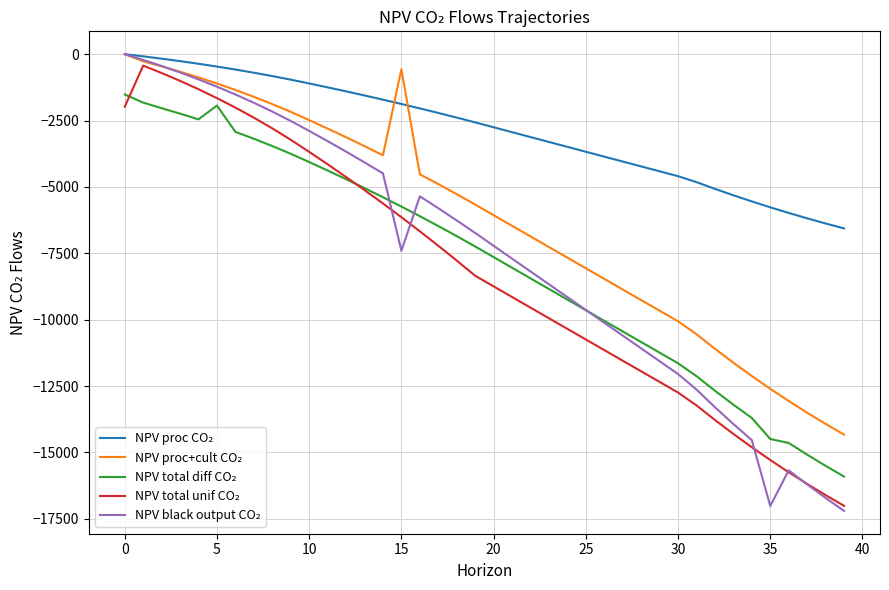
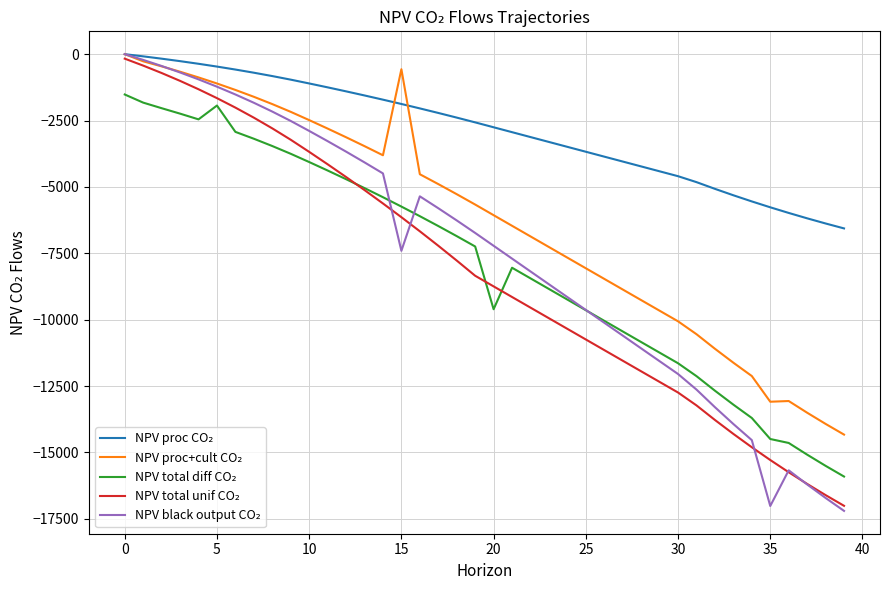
NPV total unif CO₂, 0: -2000 -> -200
NPV total diff CO₂, 20: -7600 -> -9600
NPV proc+cult CO₂, 35: -12600 -> -13100
